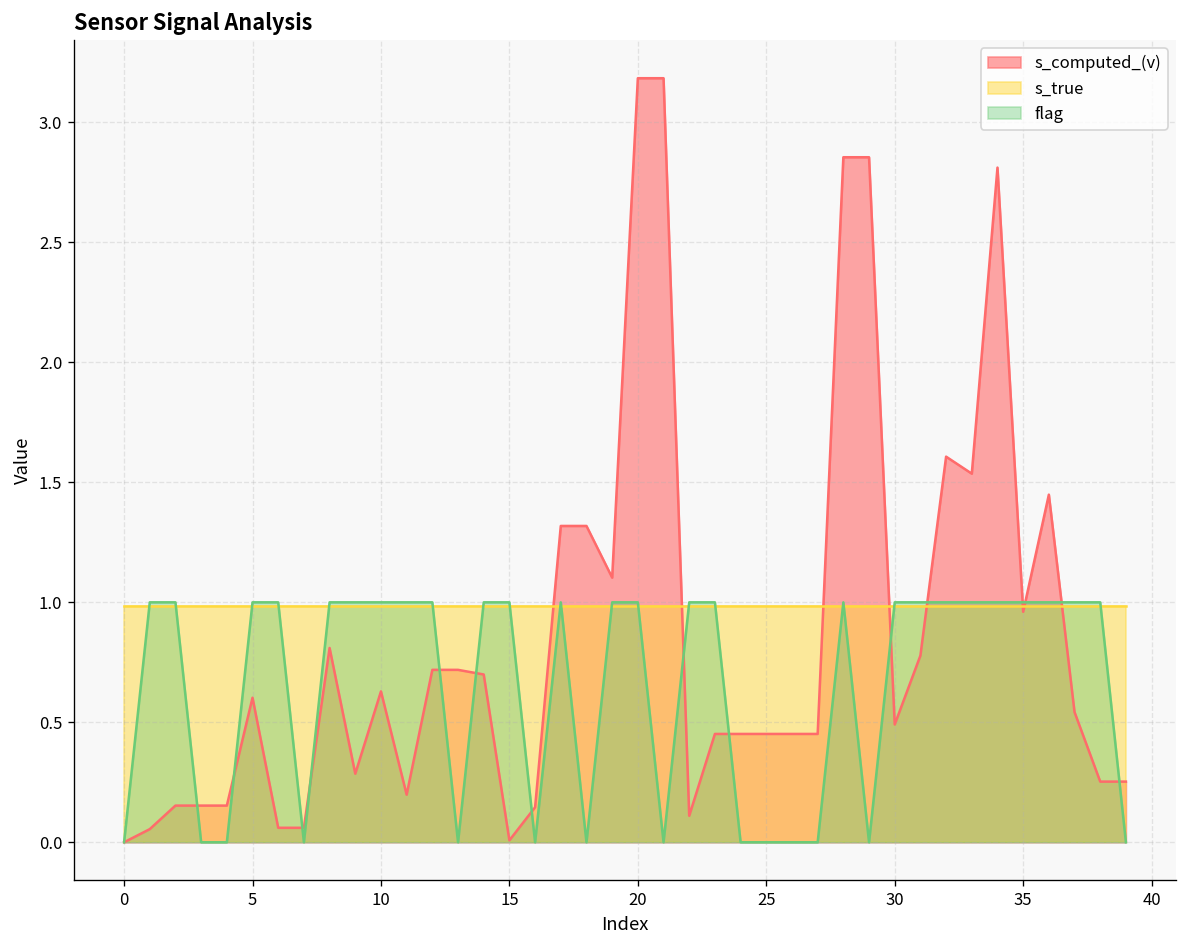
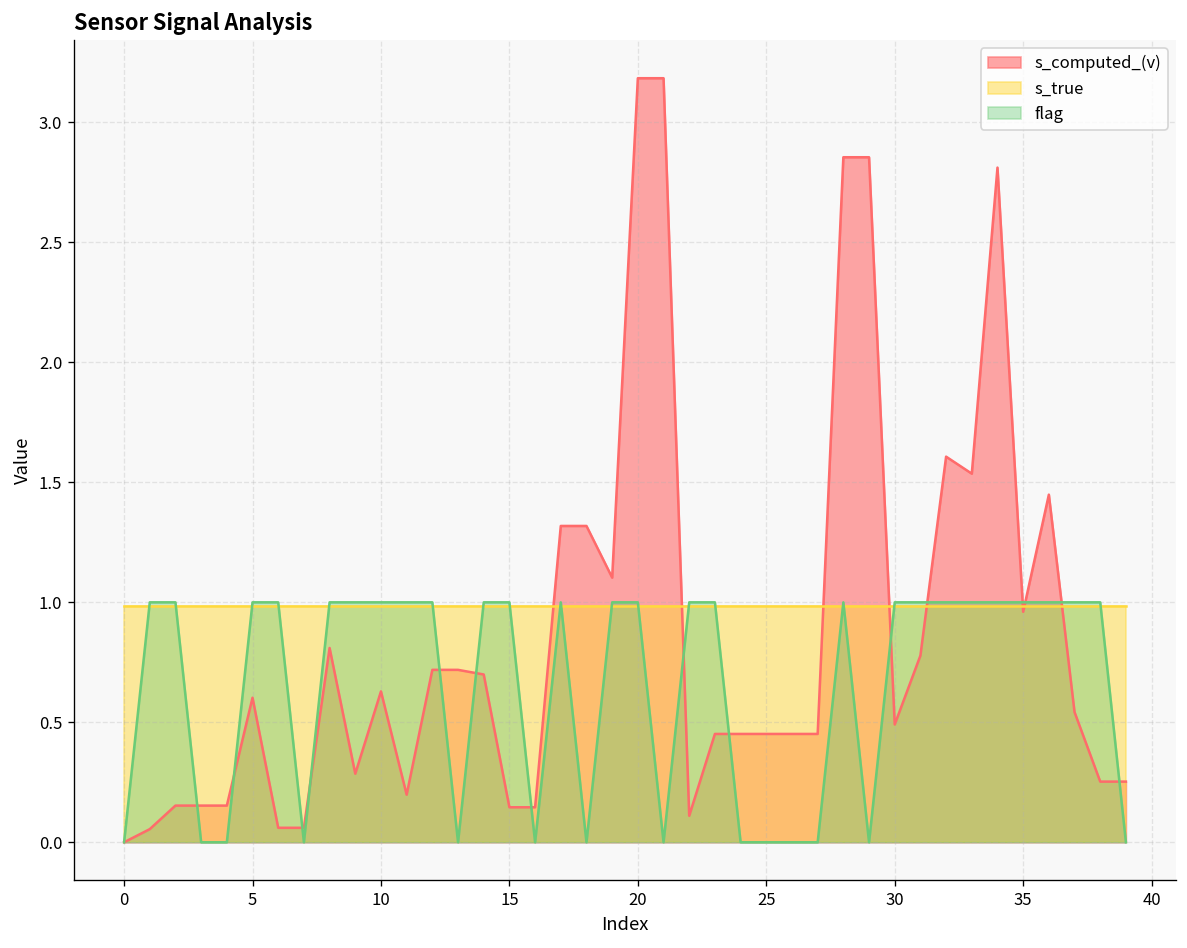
s_computed_(v), 15: 0.01 -> 0.15
